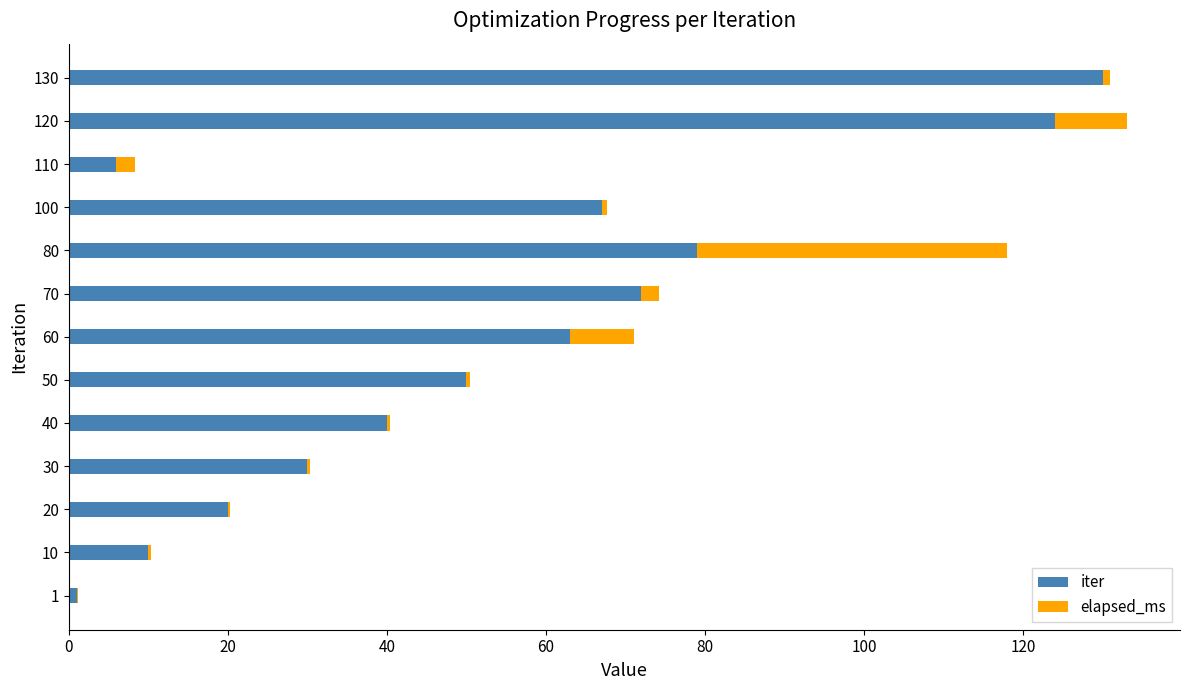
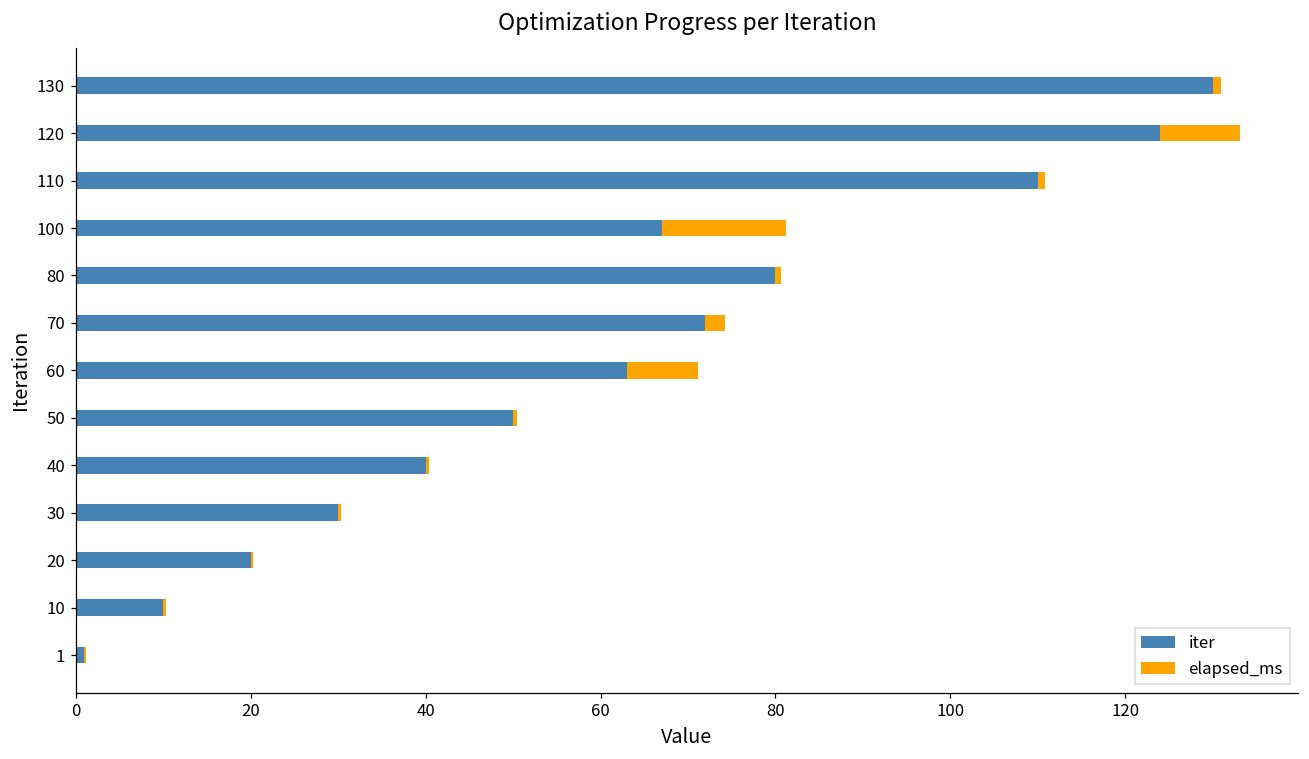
iter, 110: 6 -> 110
elapsed_ms, 110: 2 -> 1
elapsed_ms, 100: 1 -> 14
iter, 80: 79 -> 80
elapsed_ms, 80: 39 -> 1
